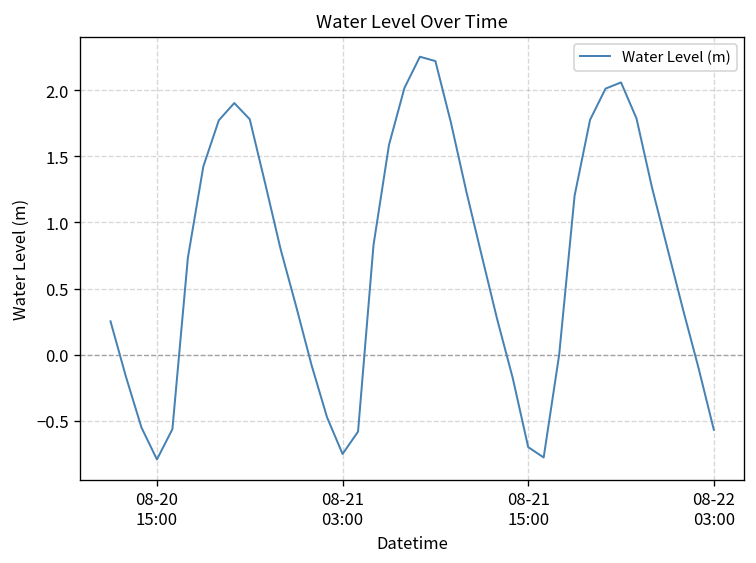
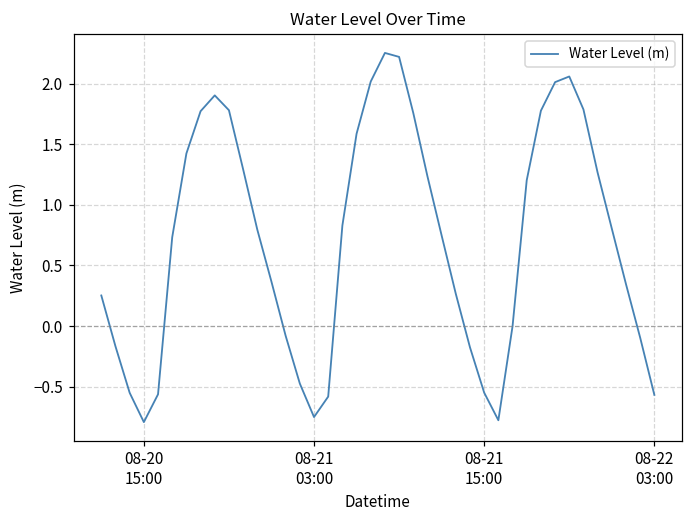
08-21 15:00: -0.70 -> -0.55
